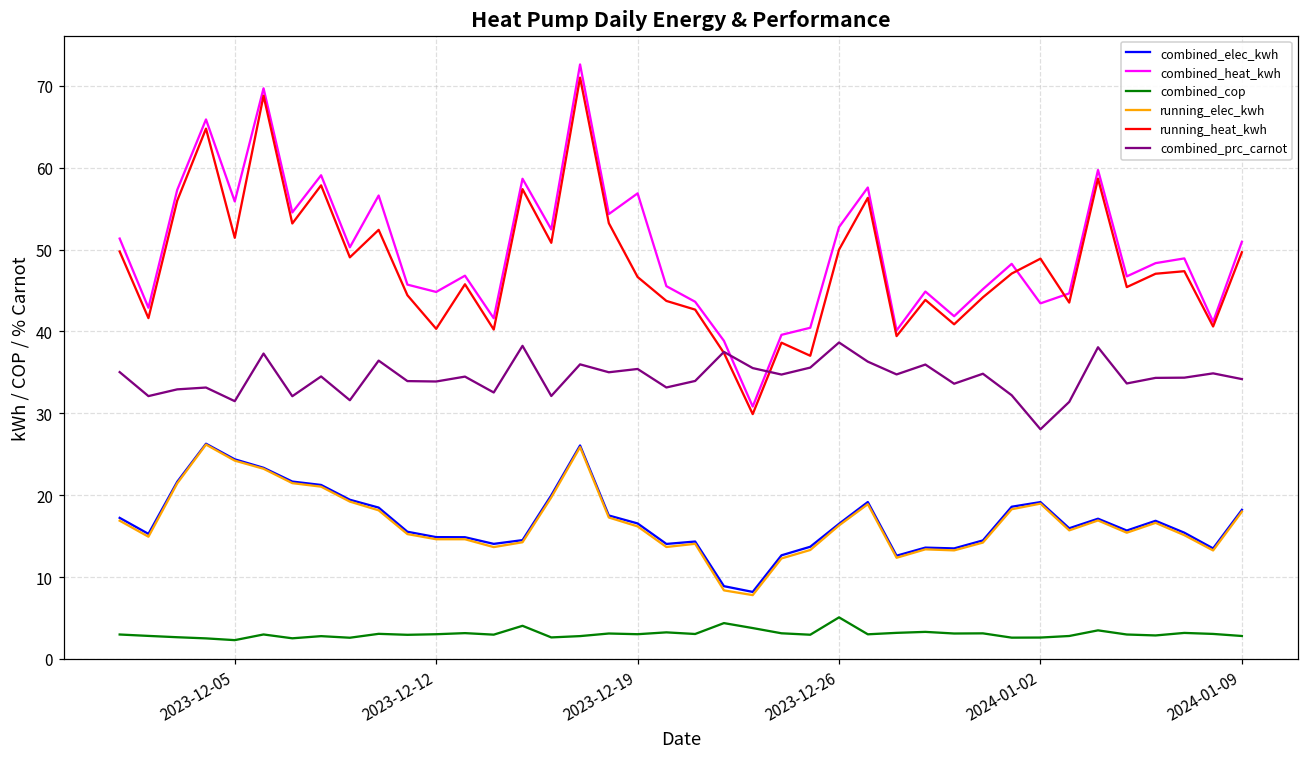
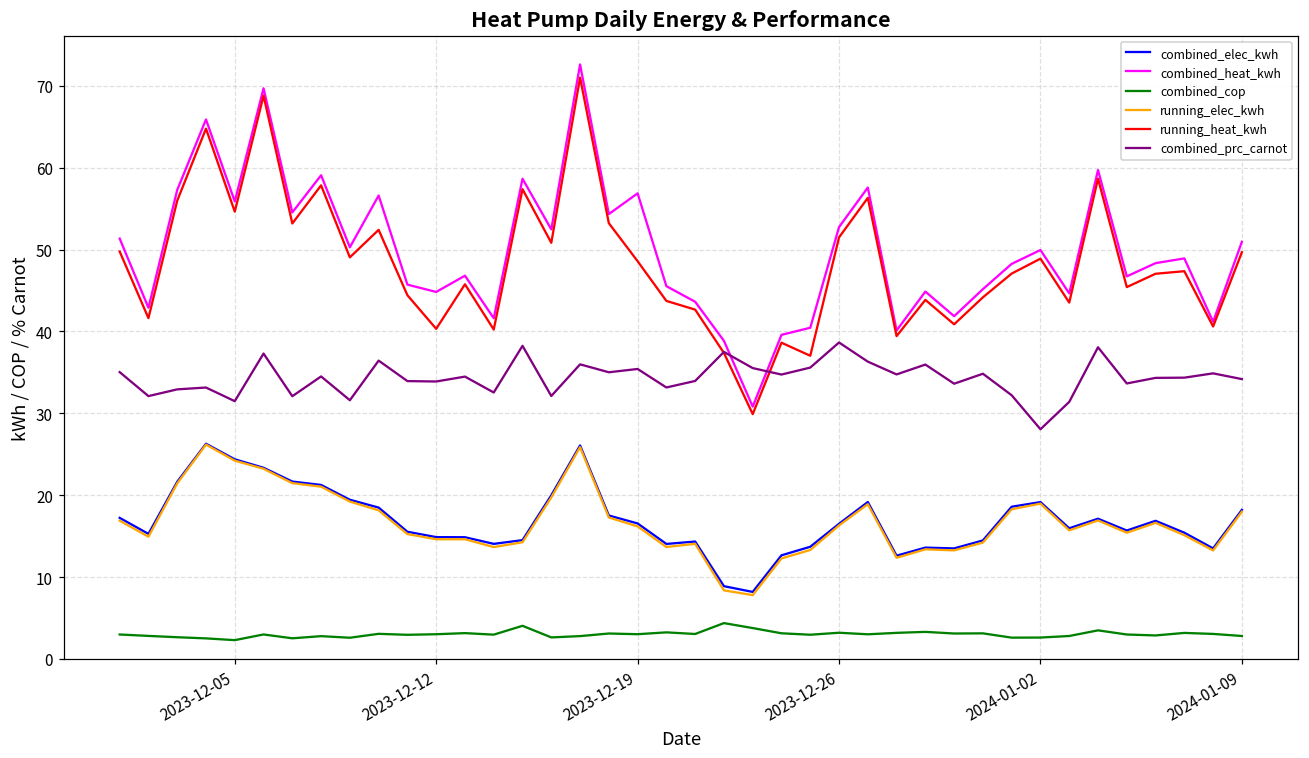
running_heat_kwh, 2023-12-05: 51 -> 55
running_heat_kwh, 2023-12-19: 47 -> 49
combined_cop, 2023-12-26: 5 -> 3
running_heat_kwh, 2023-12-26: 50 -> 51
combined_heat_kwh, 2024-01-02: 43 -> 50
